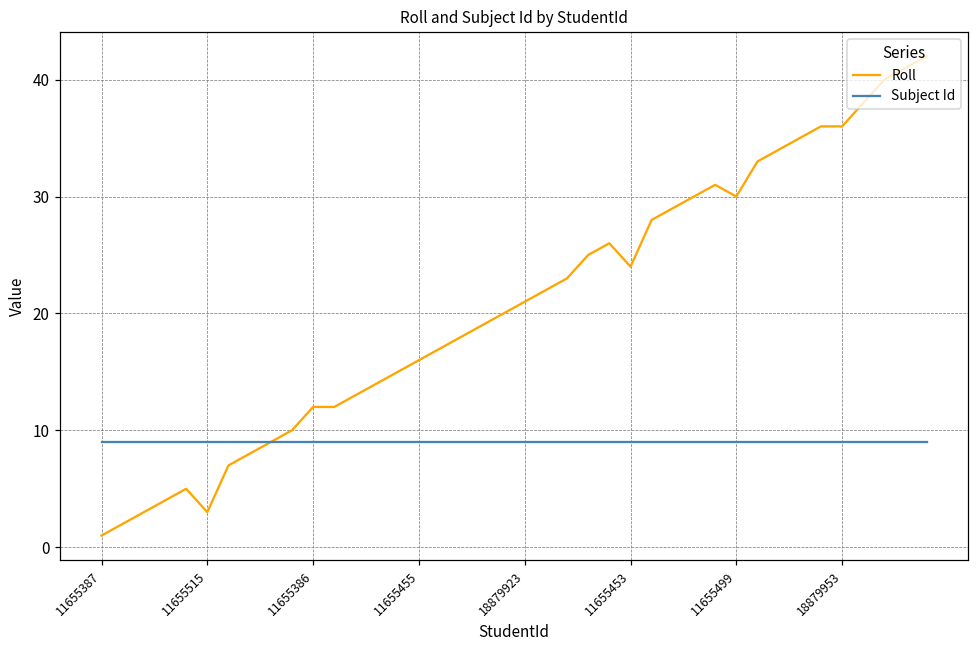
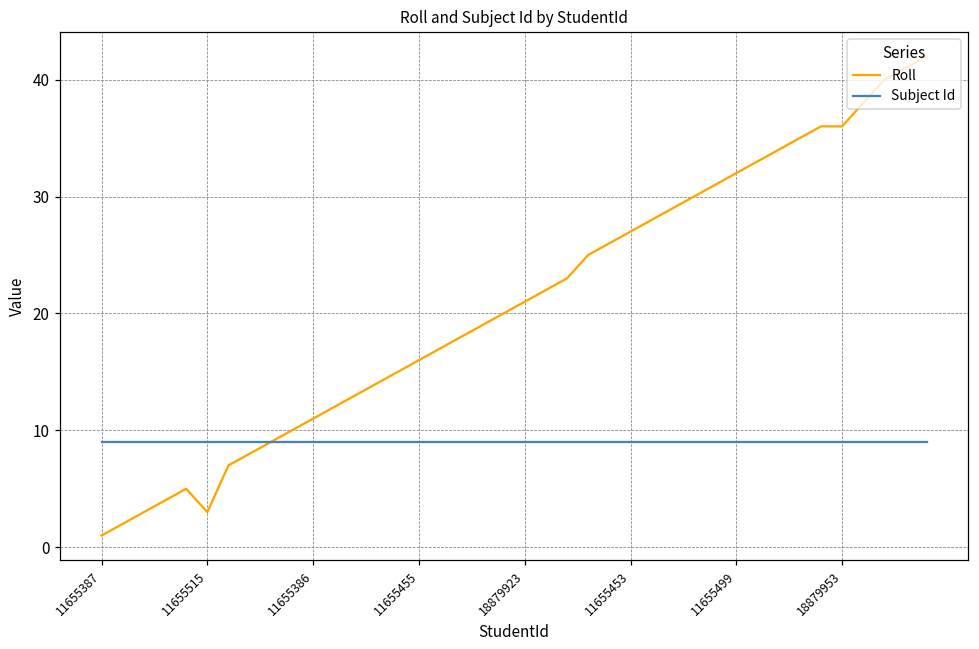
Roll, 11655386: 12 -> 11
Roll, 11655453: 24 -> 27
Roll, 11655499: 30 -> 32
